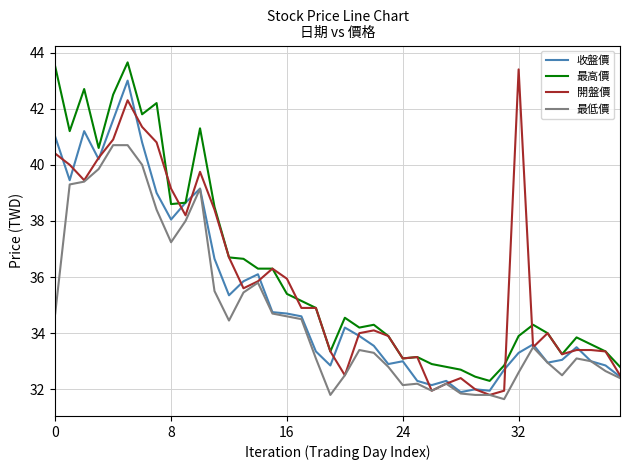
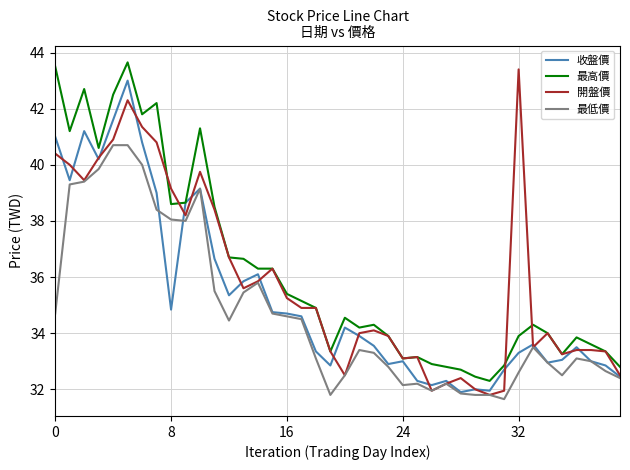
收盤價, 8: 38.1 -> 34.8
最低價, 8: 37.2 -> 38.1
開盤價, 16: 35.9 -> 35.3
